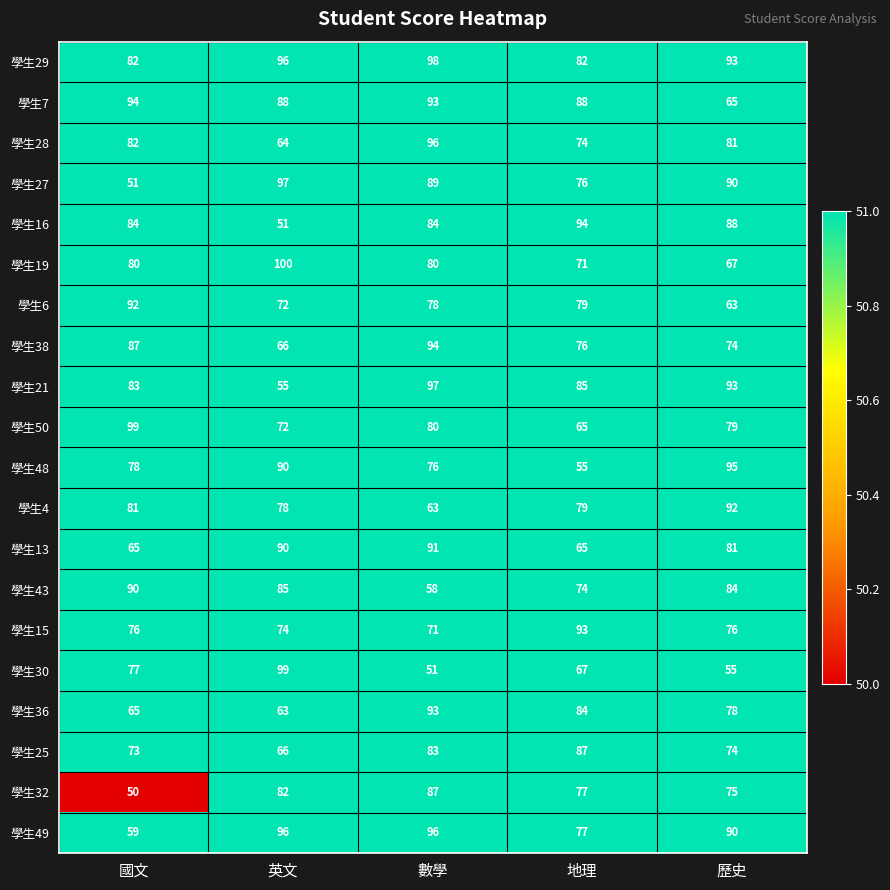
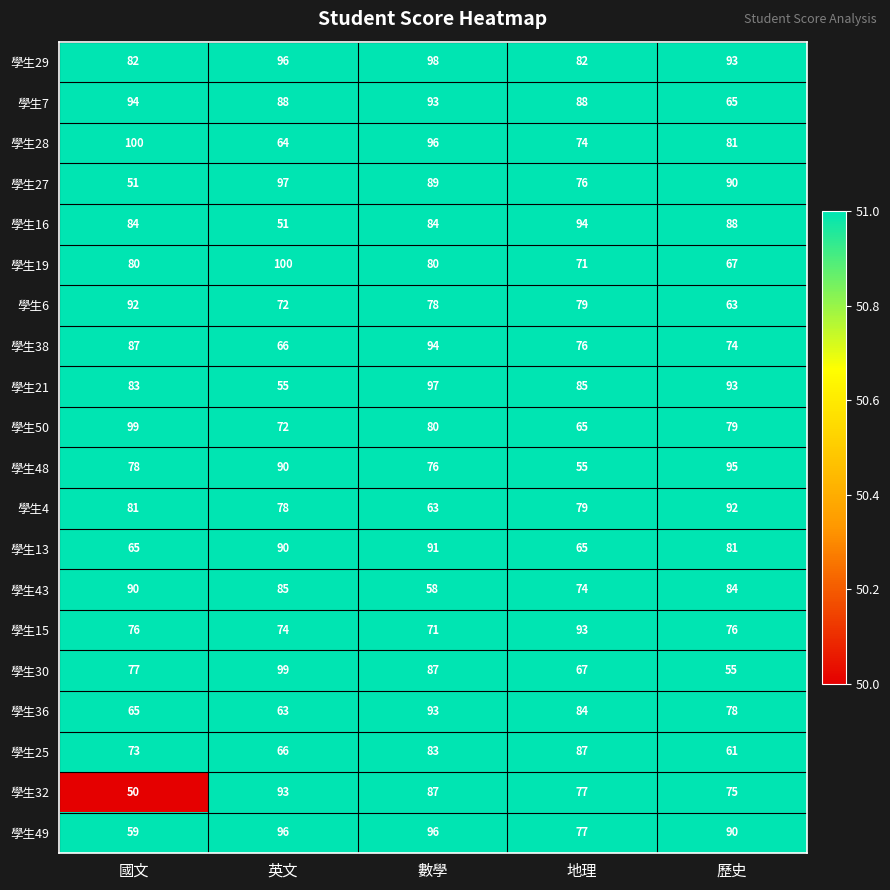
學生28, 國文: 82 -> 100
學生30, 數學: 51 -> 87
學生25, 歷史: 74 -> 61
學生32, 英文: 82 -> 93
